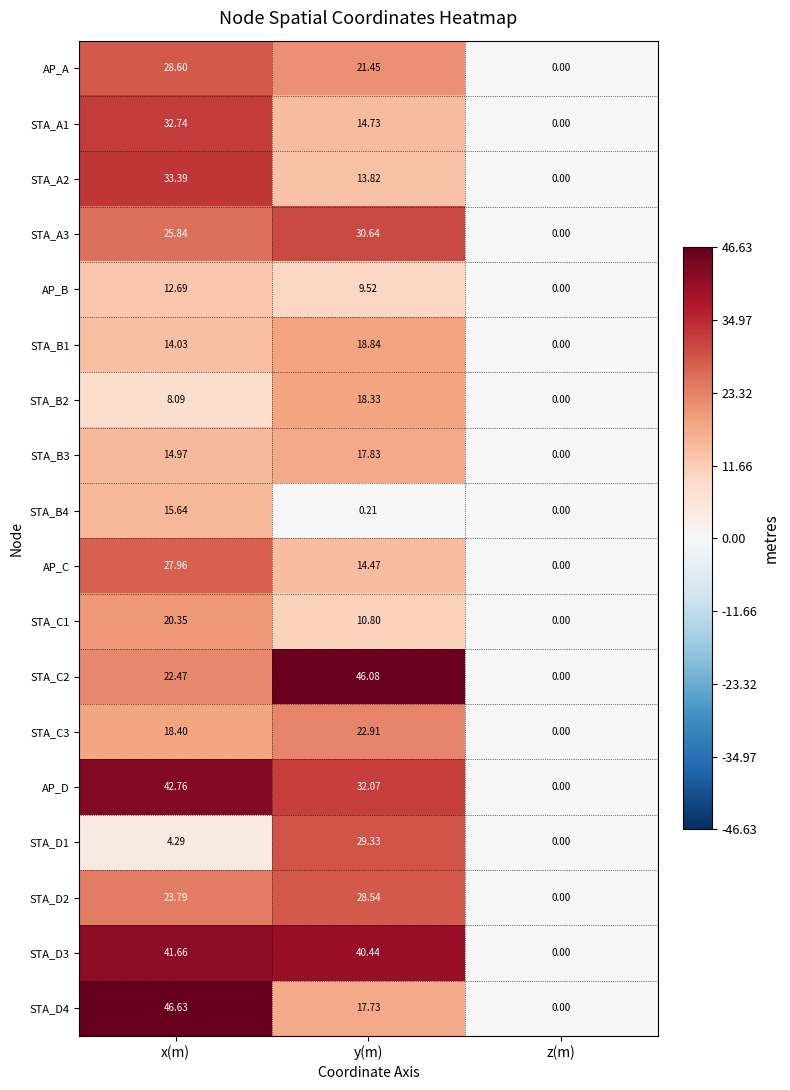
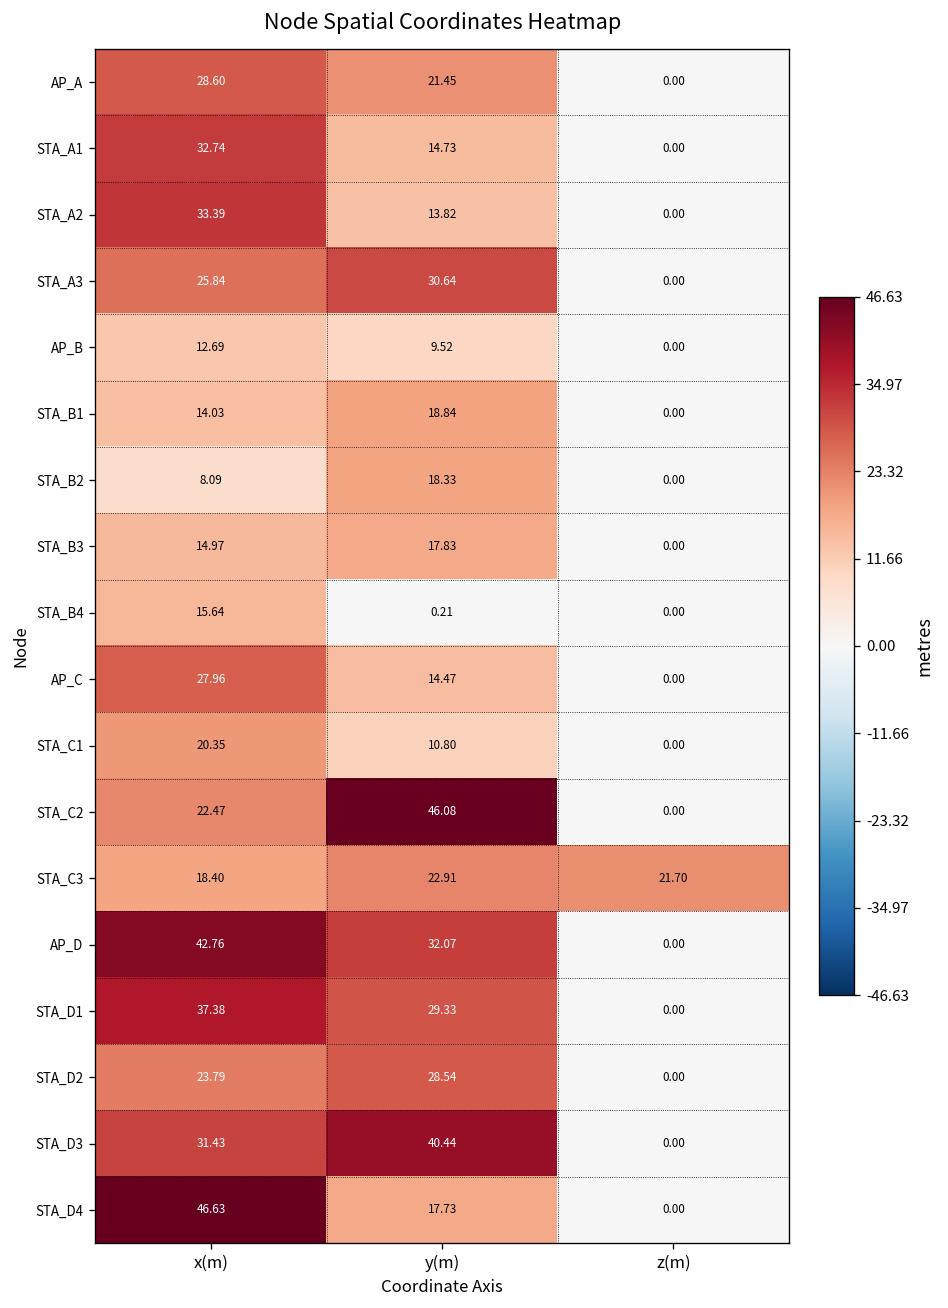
STA_C3, z(m): 0.00 -> 21.70
STA_D1, x(m): 4.29 -> 37.38
STA_D3, x(m): 41.66 -> 31.43
